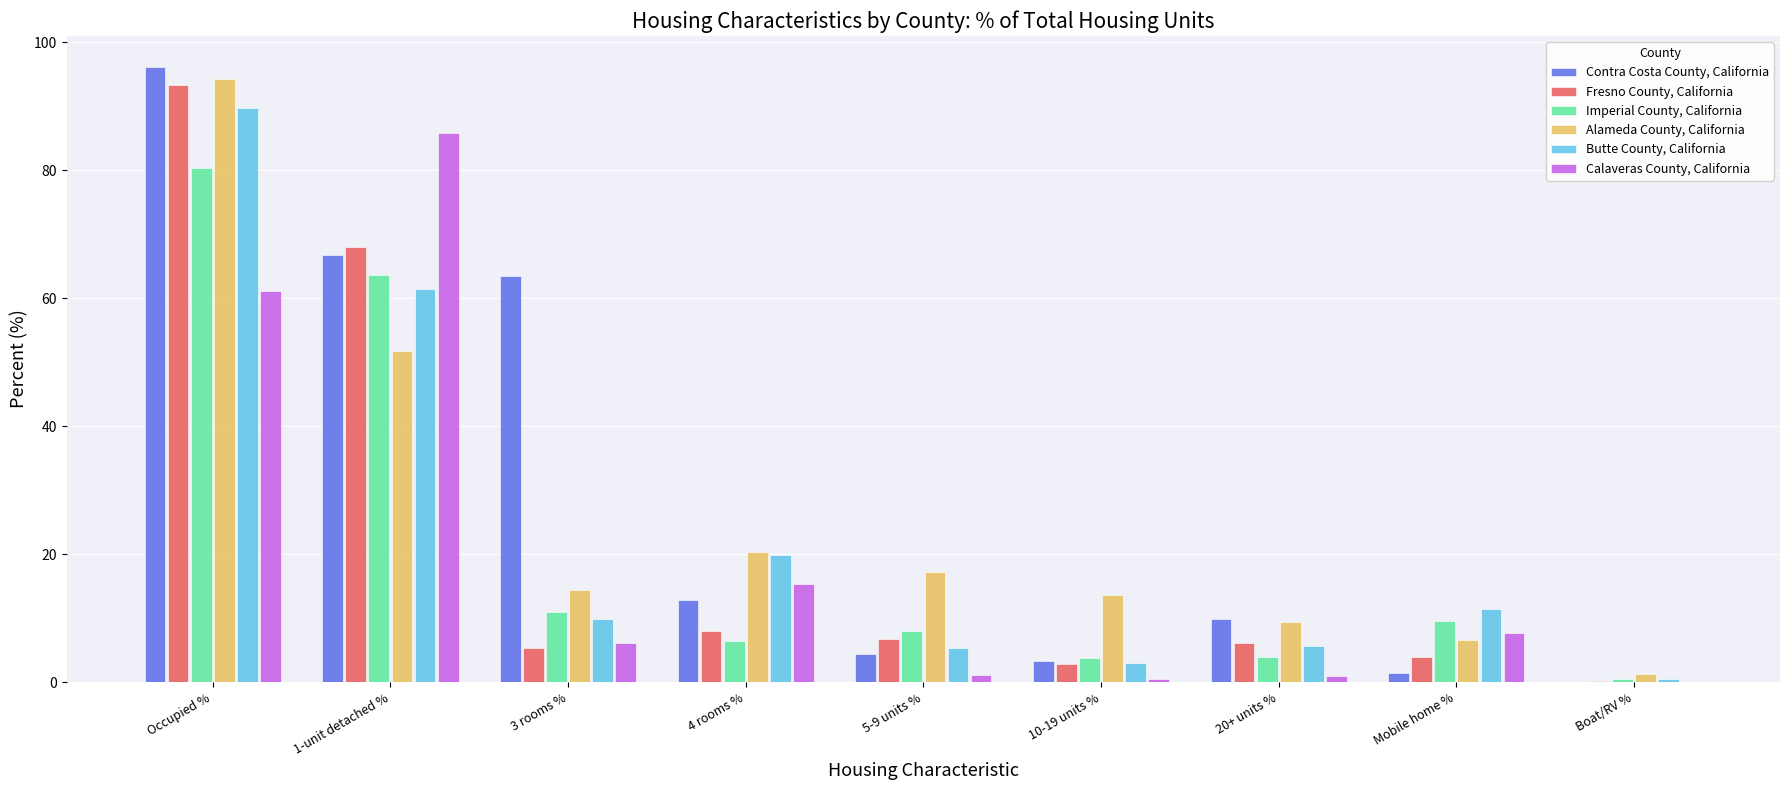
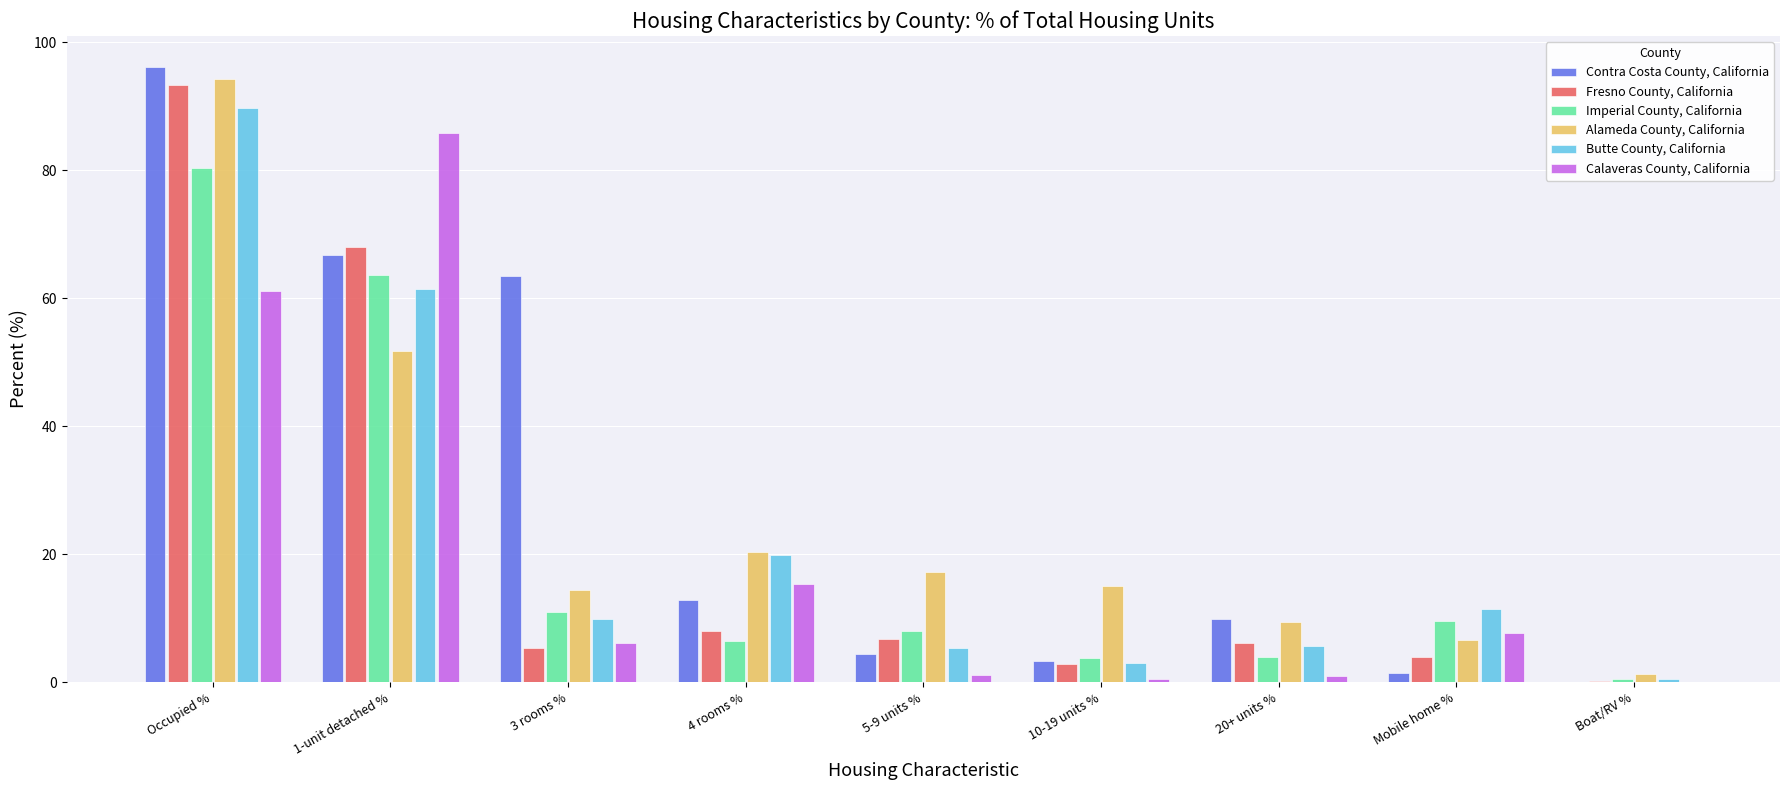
Alameda County, California, 10-19 units %: 14 -> 15
